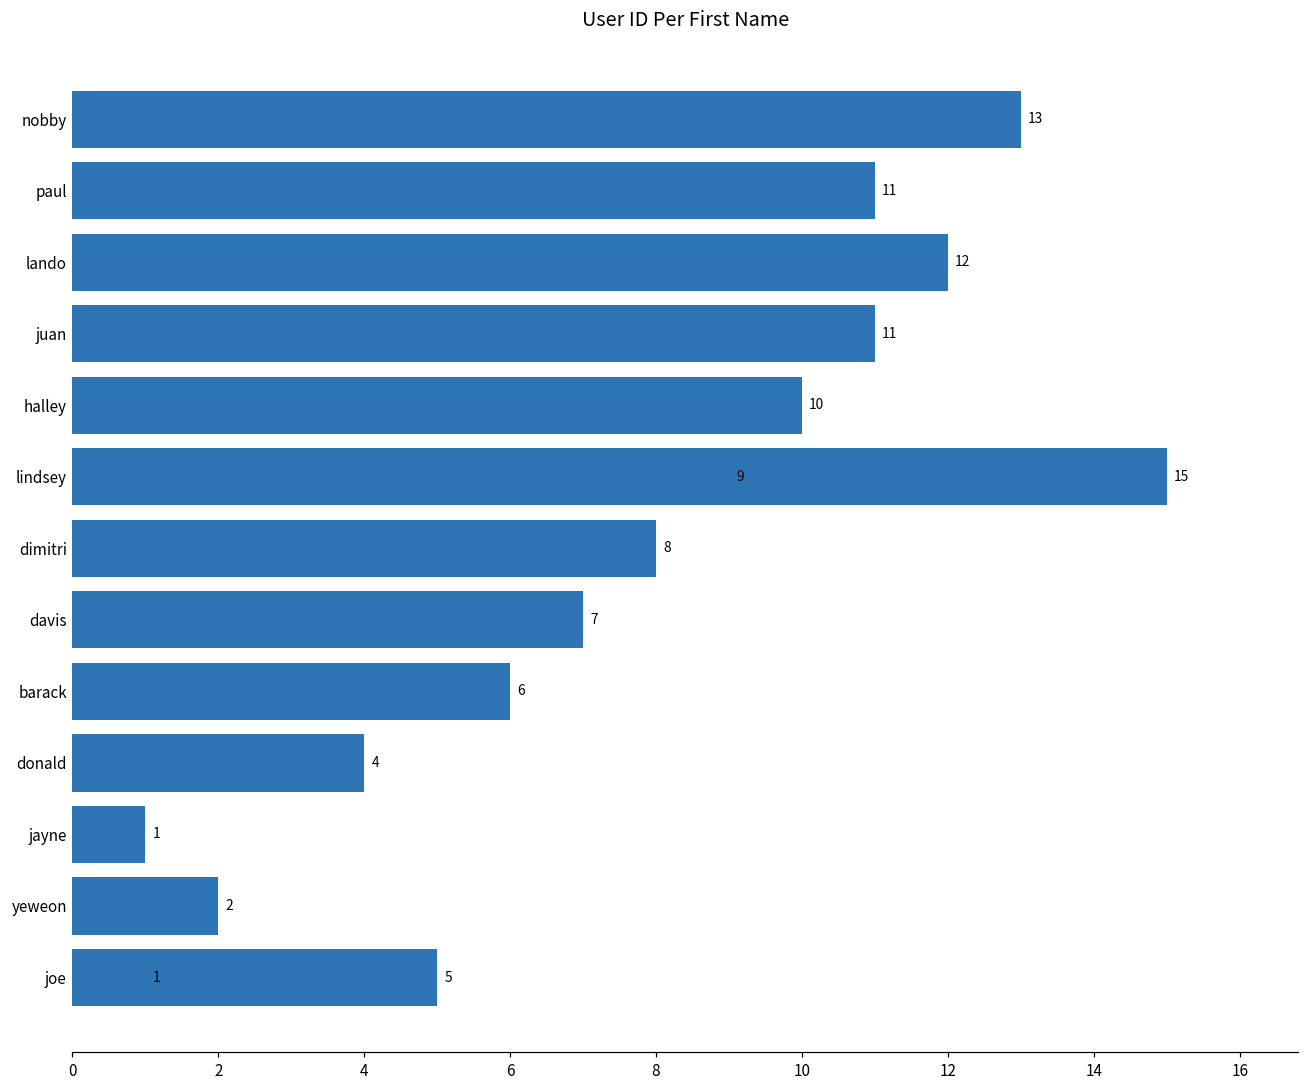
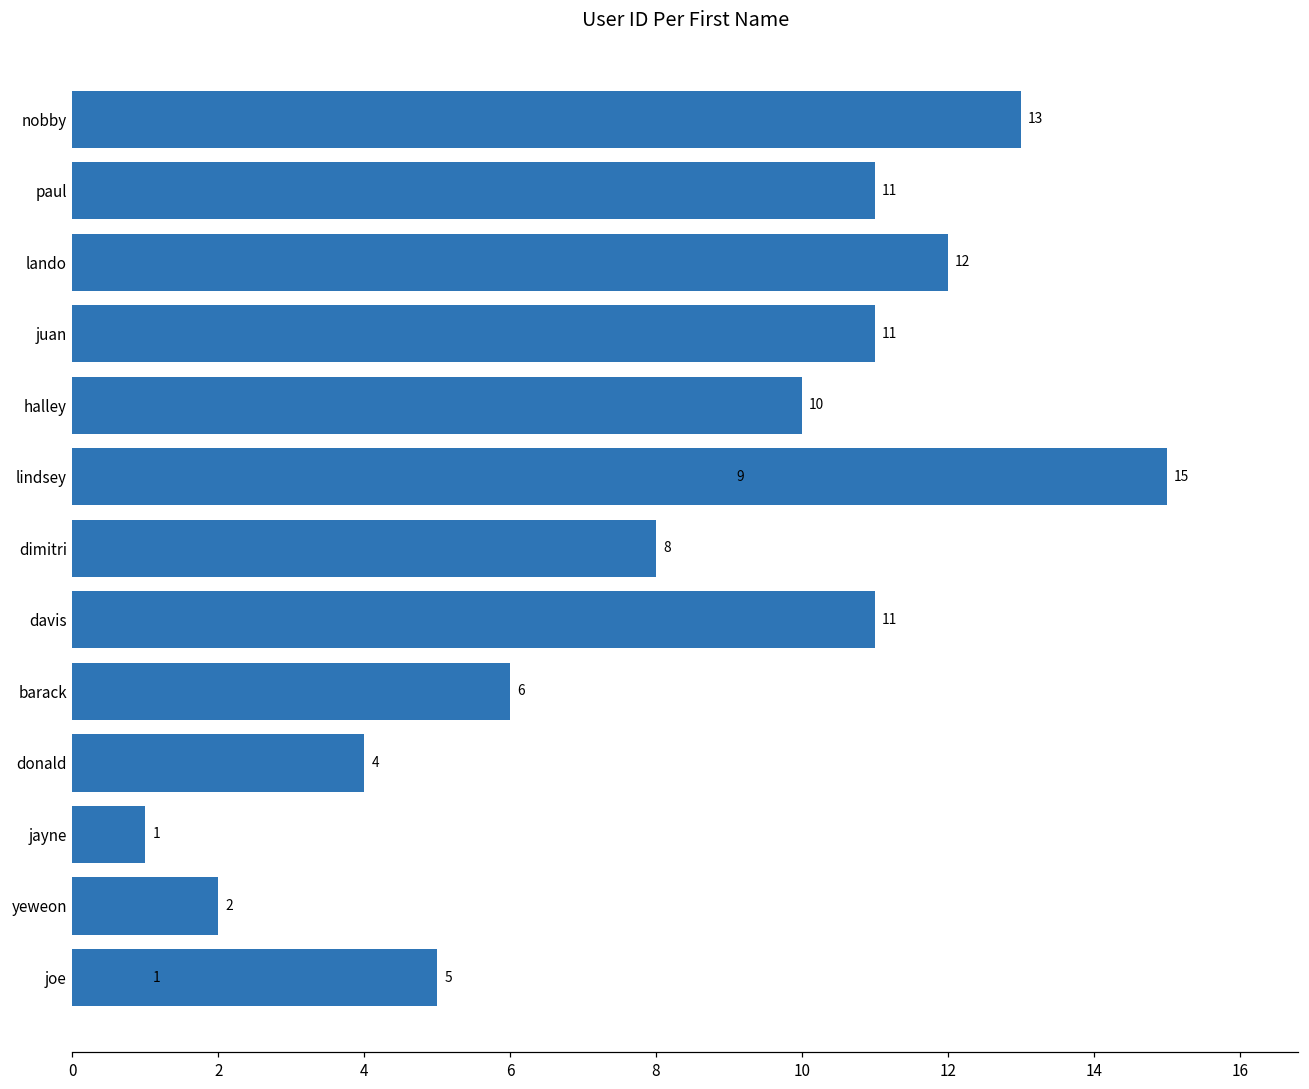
davis: 7 -> 11
